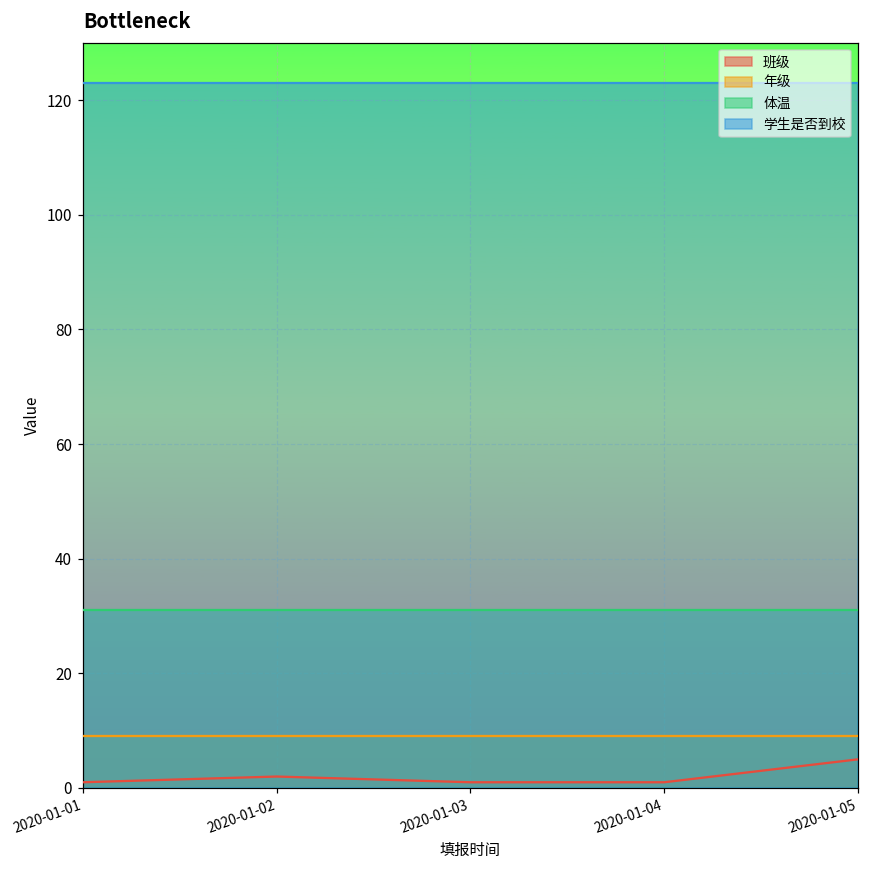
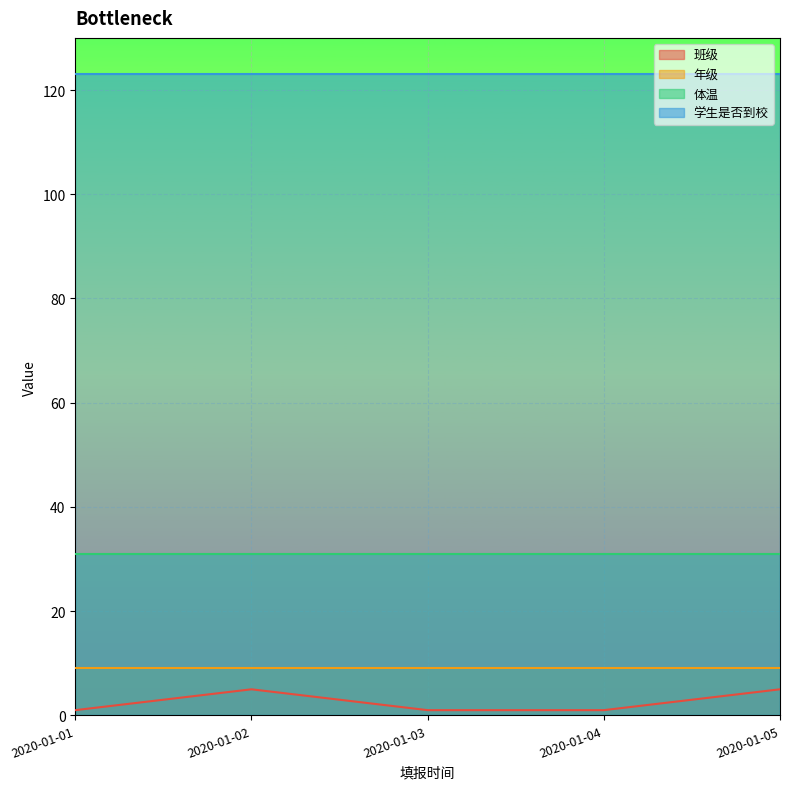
班级, 2020-01-02: 2 -> 5
